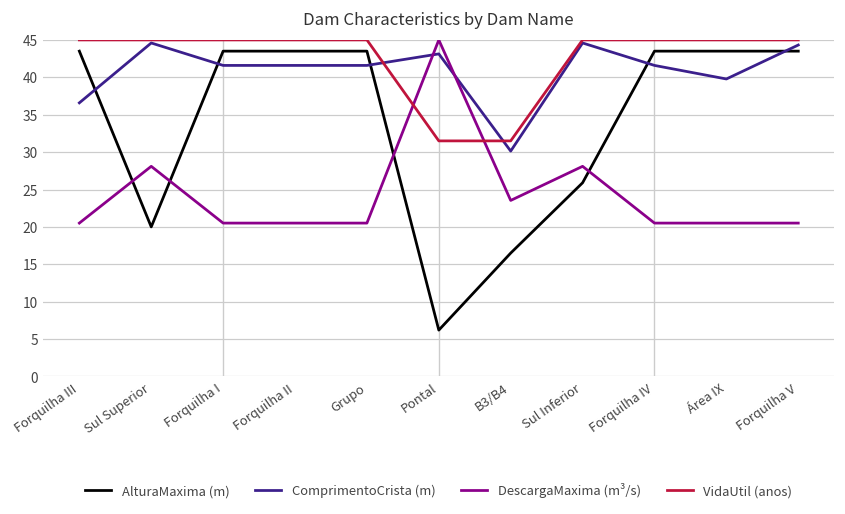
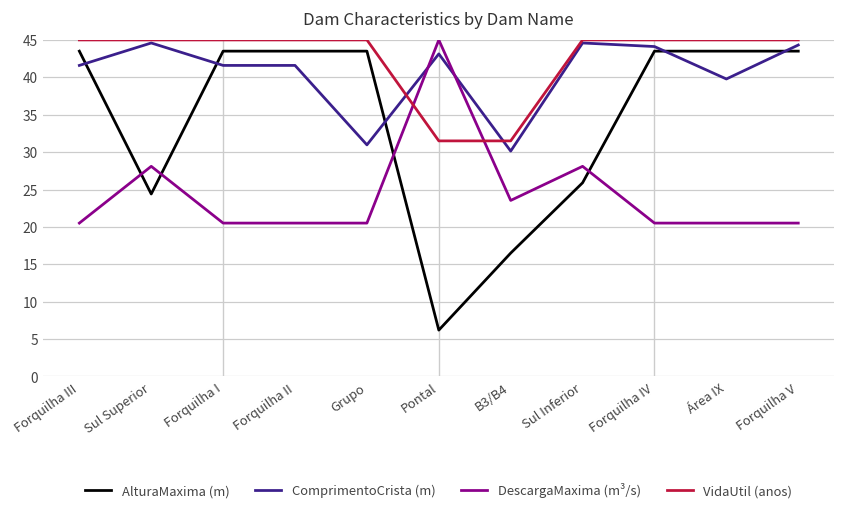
ComprimentoCrista (m), Forquilha III: 37 -> 42
AlturaMaxima (m), Sul Superior: 20 -> 24
ComprimentoCrista (m), Grupo: 42 -> 31
ComprimentoCrista (m), Forquilha IV: 42 -> 44
